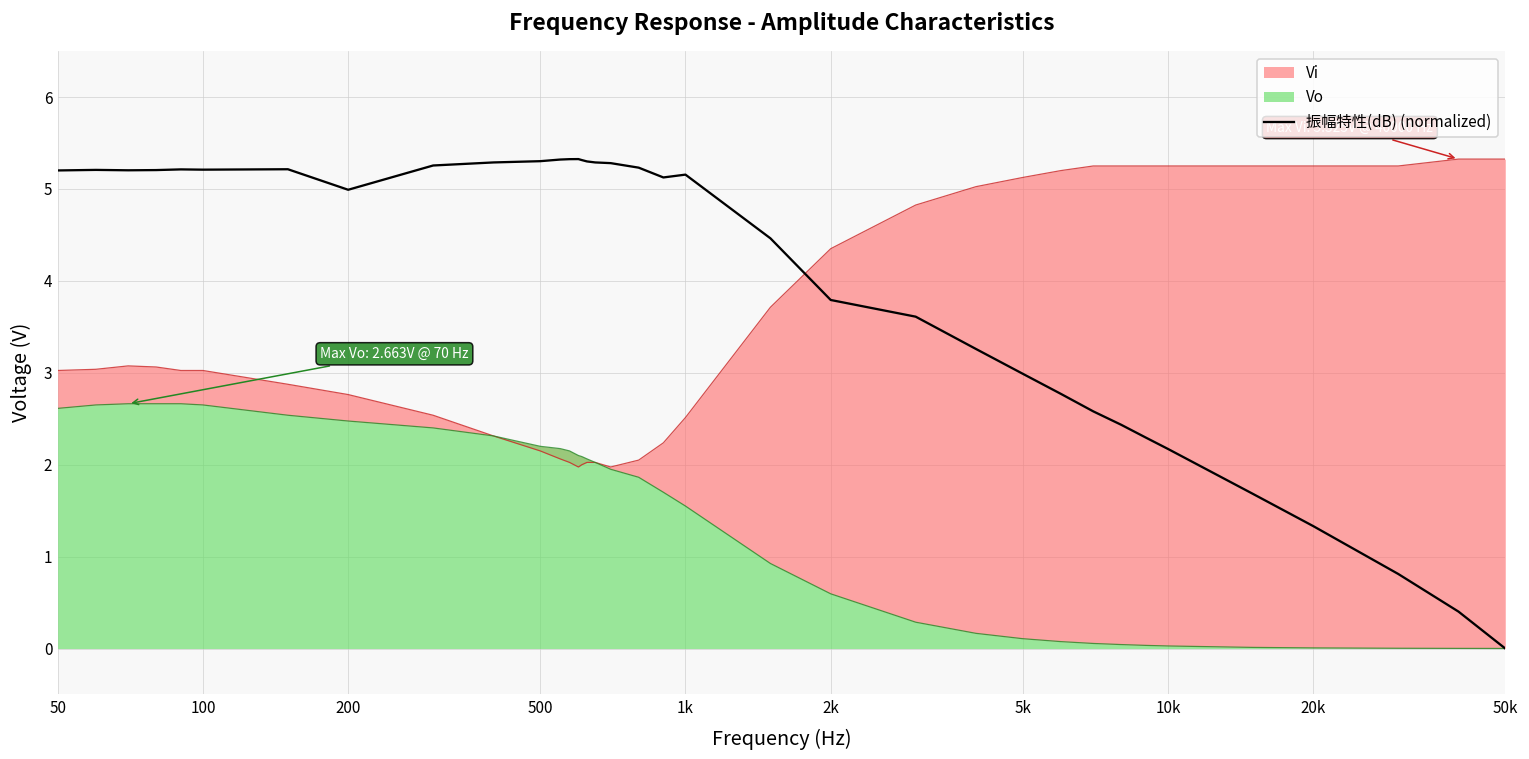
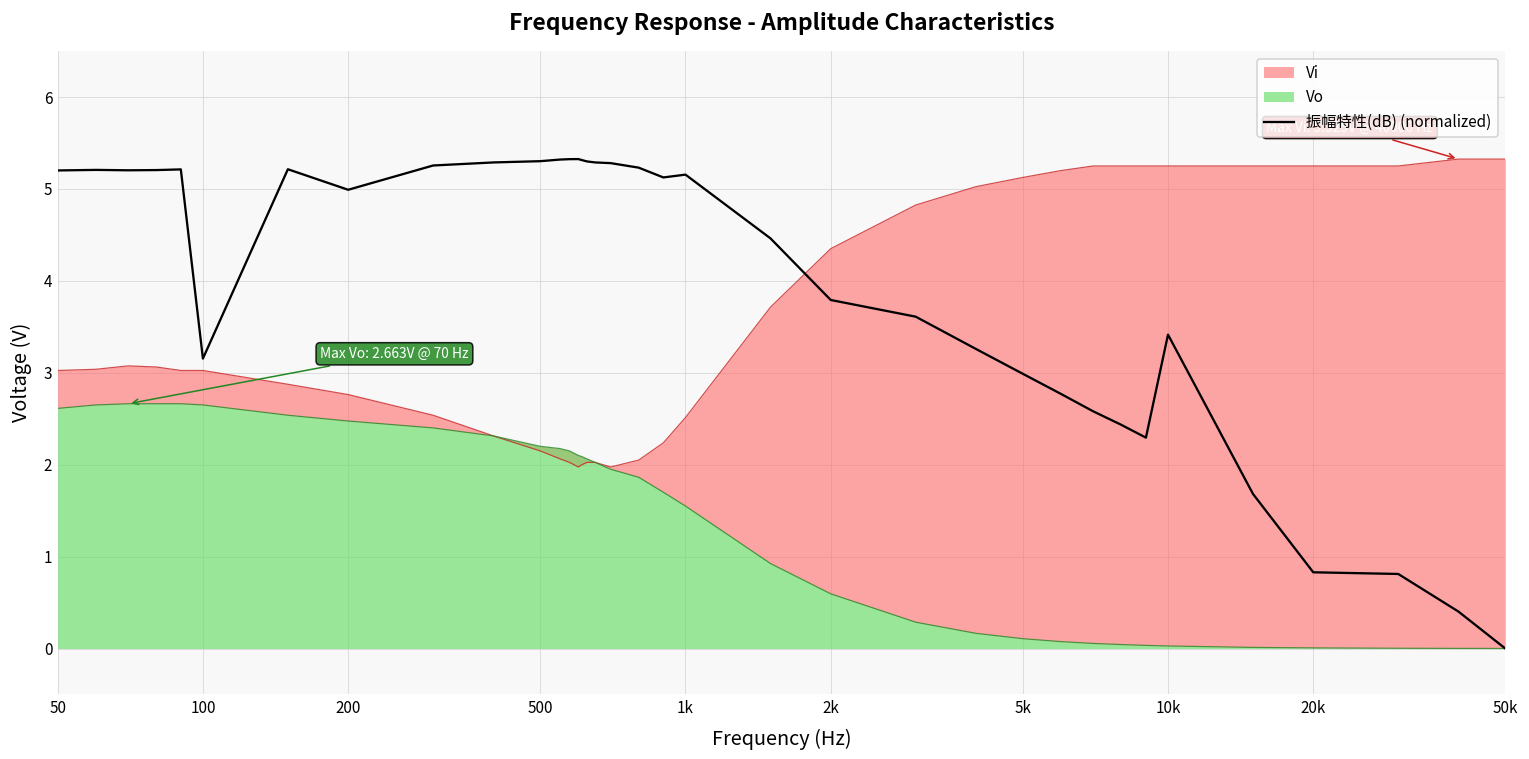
振幅特性(dB) (normalized), 100: 5.2 -> 3.2
振幅特性(dB) (normalized), 10k: 2.2 -> 3.4
振幅特性(dB) (normalized), 20k: 1.3 -> 0.8
